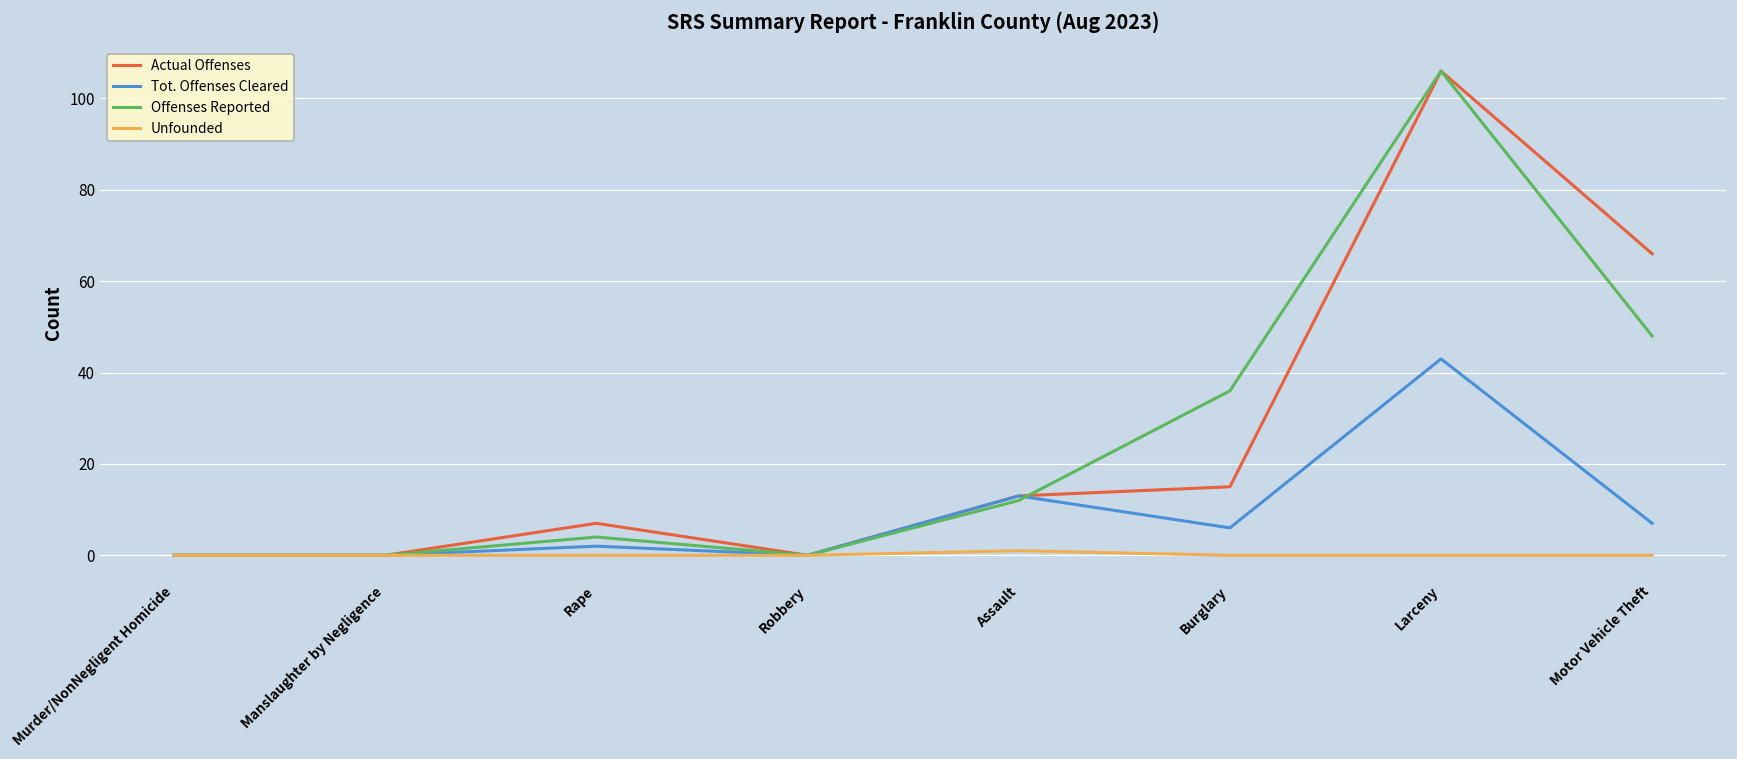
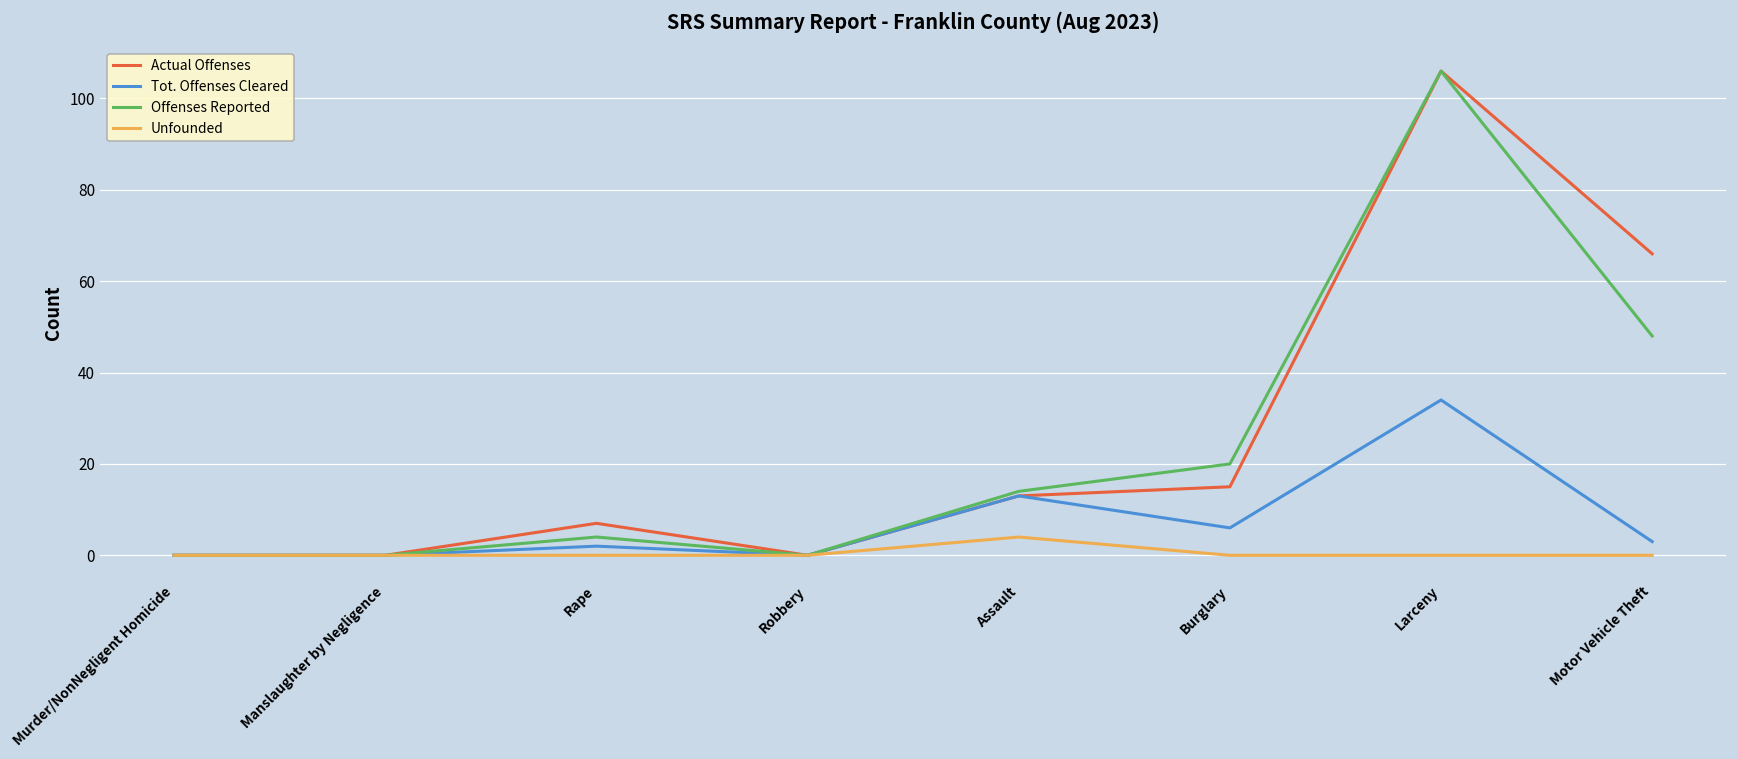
Offenses Reported, Assault: 12 -> 14
Unfounded, Assault: 1 -> 4
Offenses Reported, Burglary: 36 -> 20
Tot. Offenses Cleared, Larceny: 43 -> 34
Tot. Offenses Cleared, Motor Vehicle Theft: 7 -> 3
